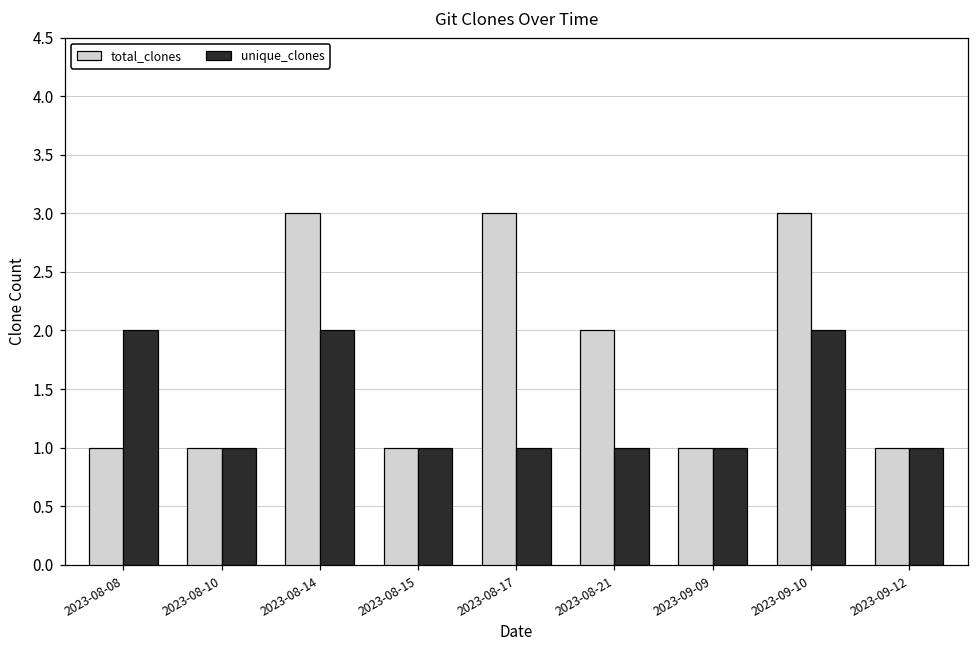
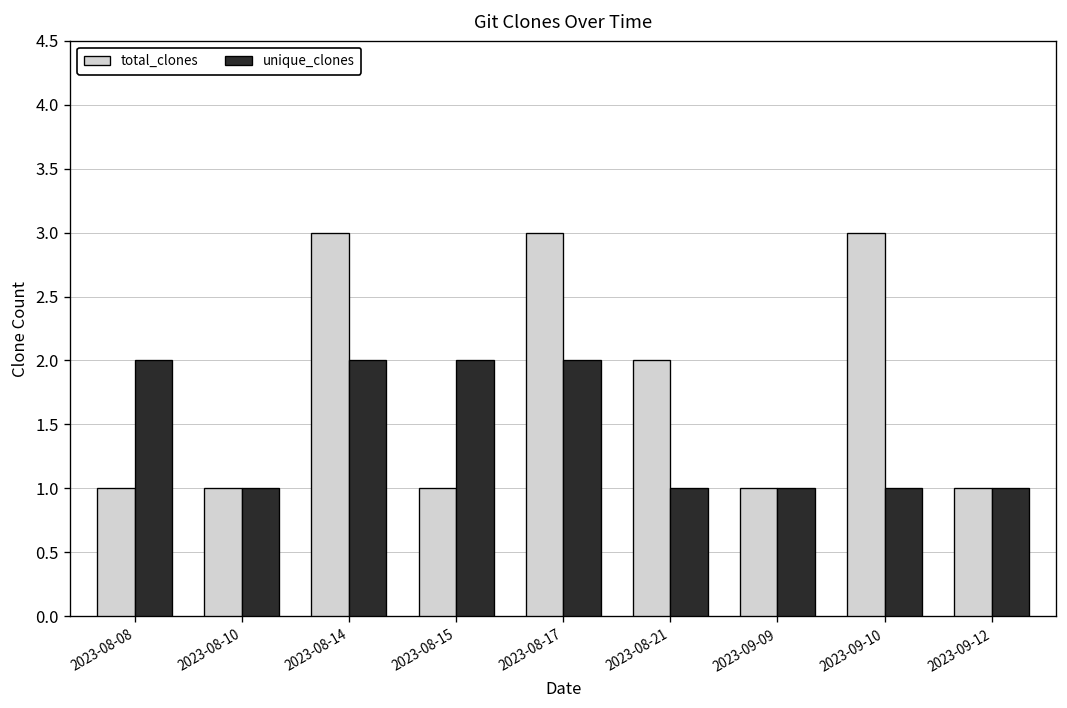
unique_clones, 2023-08-15: 1 -> 2
unique_clones, 2023-08-17: 1 -> 2
unique_clones, 2023-09-10: 2 -> 1
